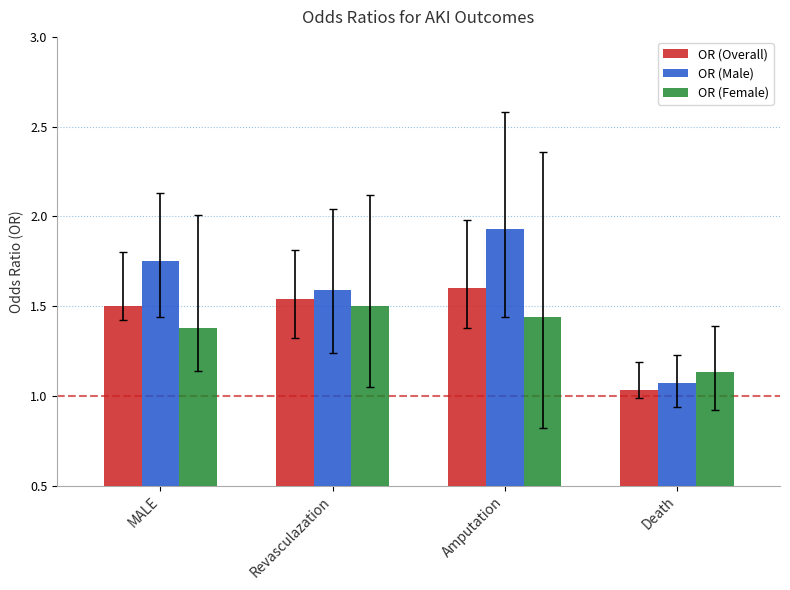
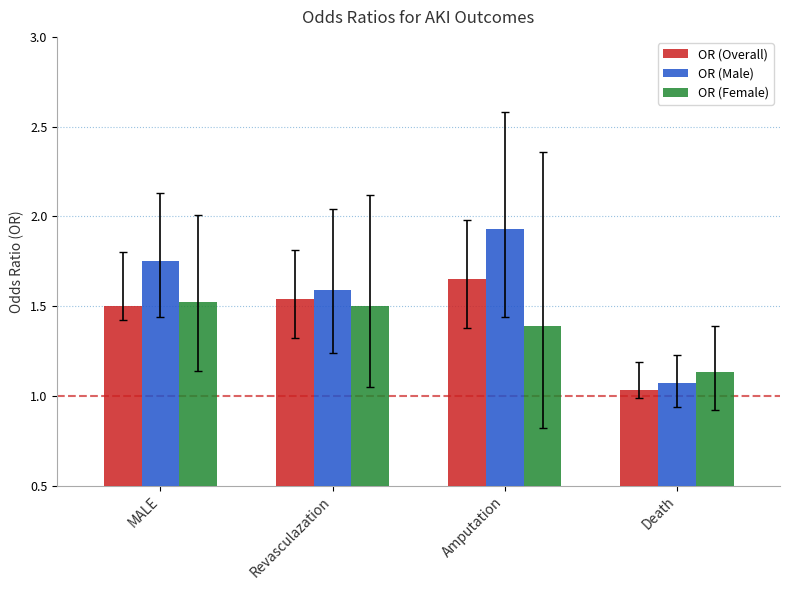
OR (Female), MALE: 1.38 -> 1.52
OR (Overall), Amputation: 1.60 -> 1.65
OR (Female), Amputation: 1.44 -> 1.39
